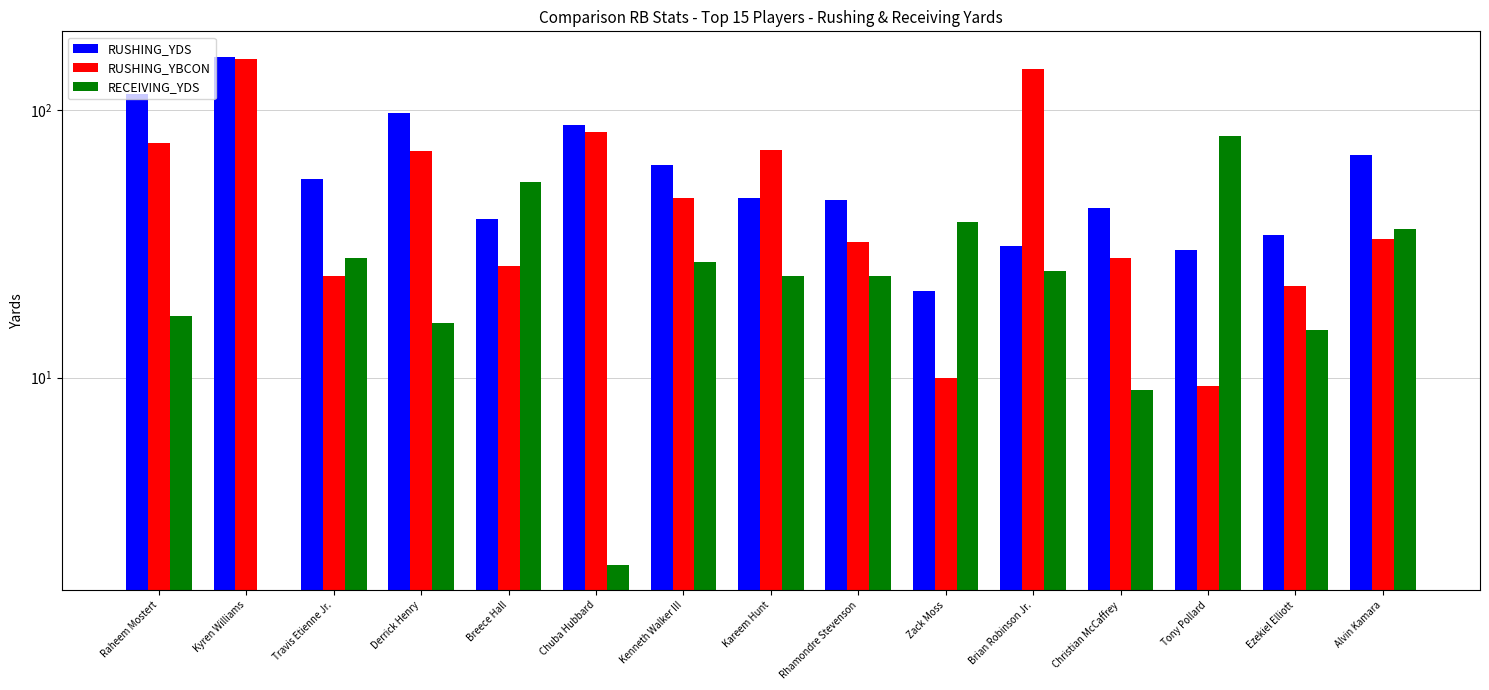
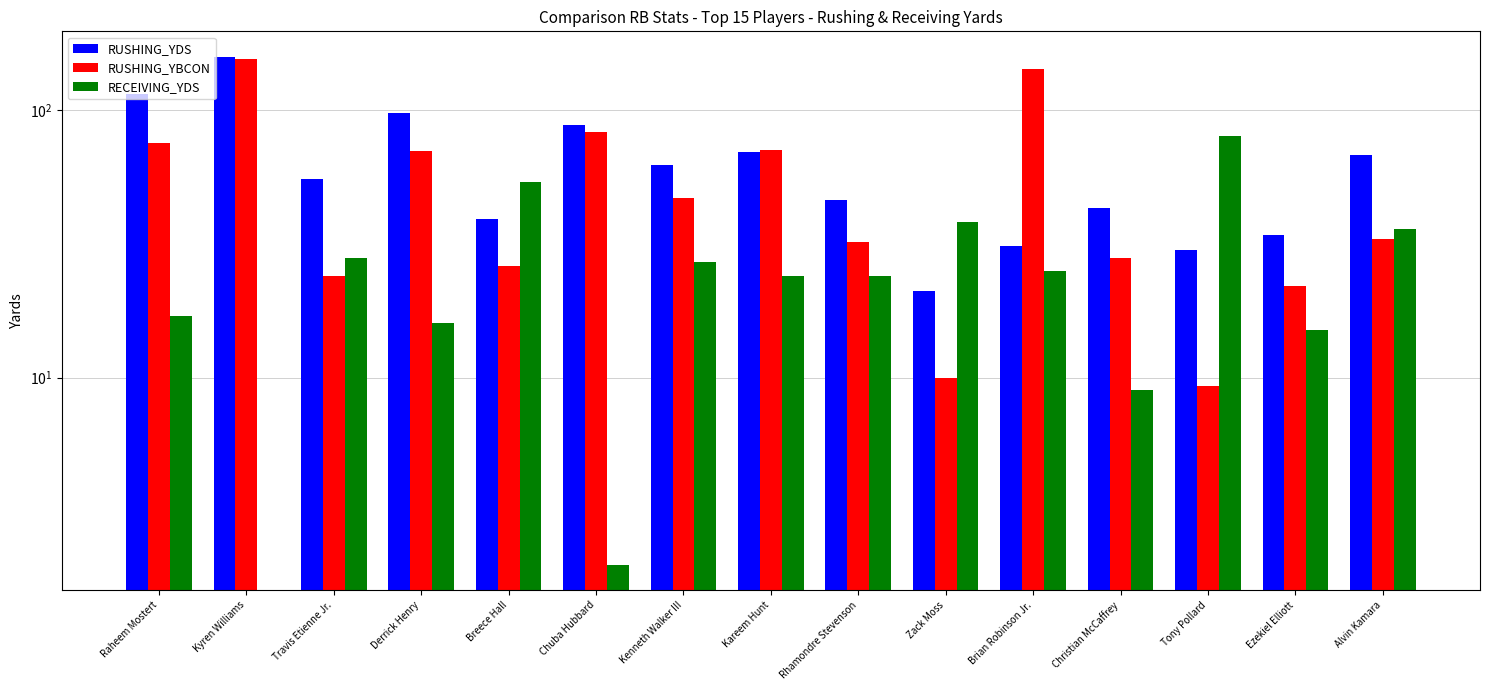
RUSHING_YDS, Kareem Hunt: 47 -> 70
